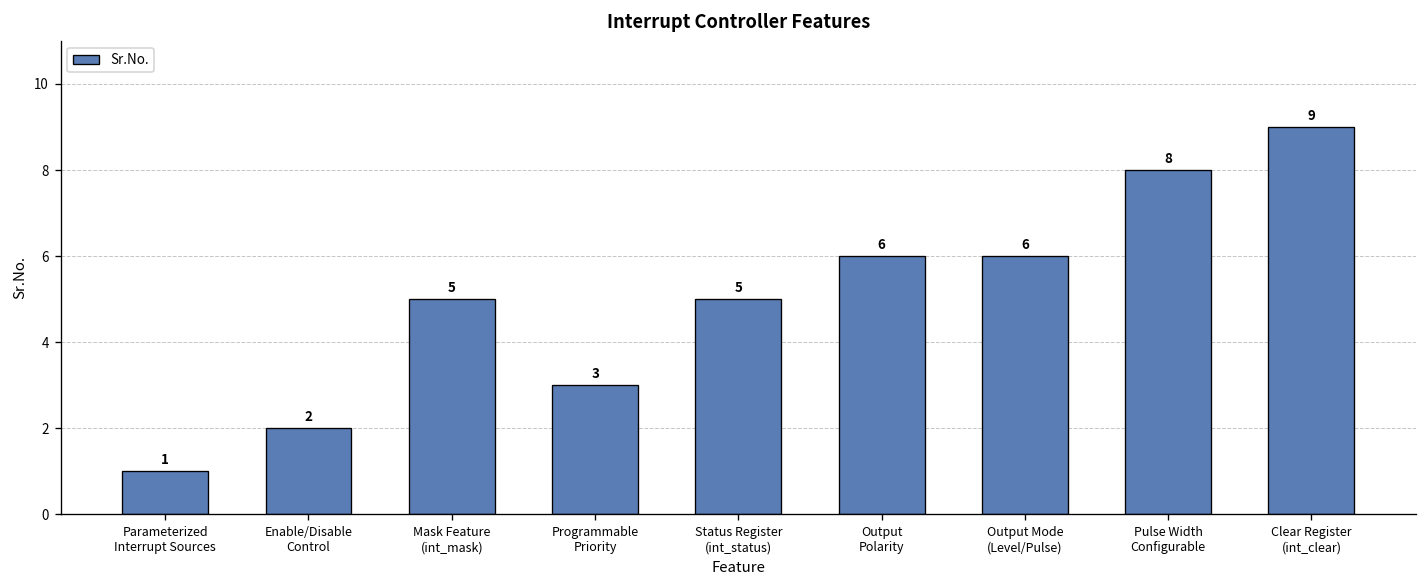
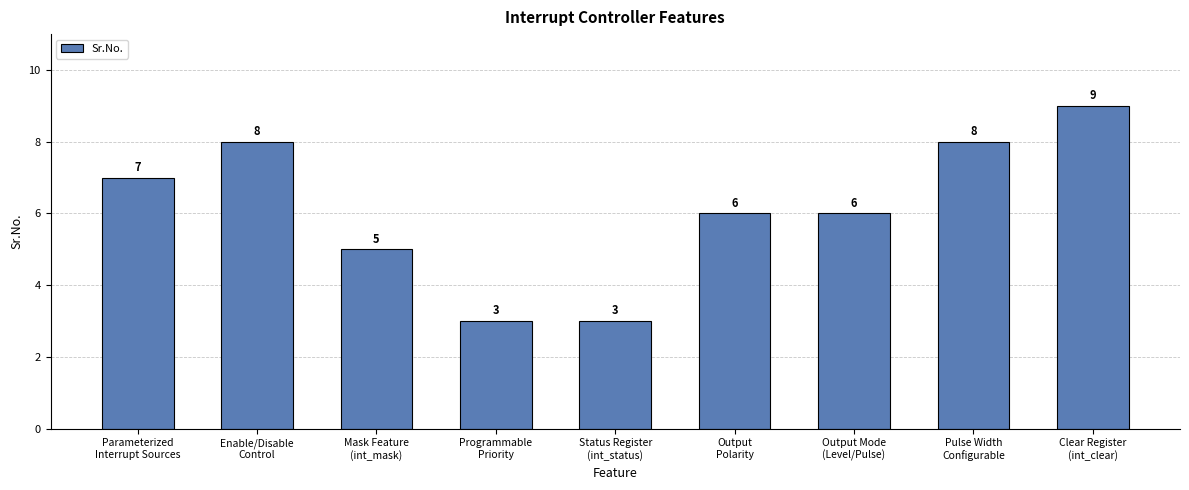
Parameterized Interrupt Sources: 1 -> 7
Enable/Disable Control: 2 -> 8
Status Register (int_status): 5 -> 3
